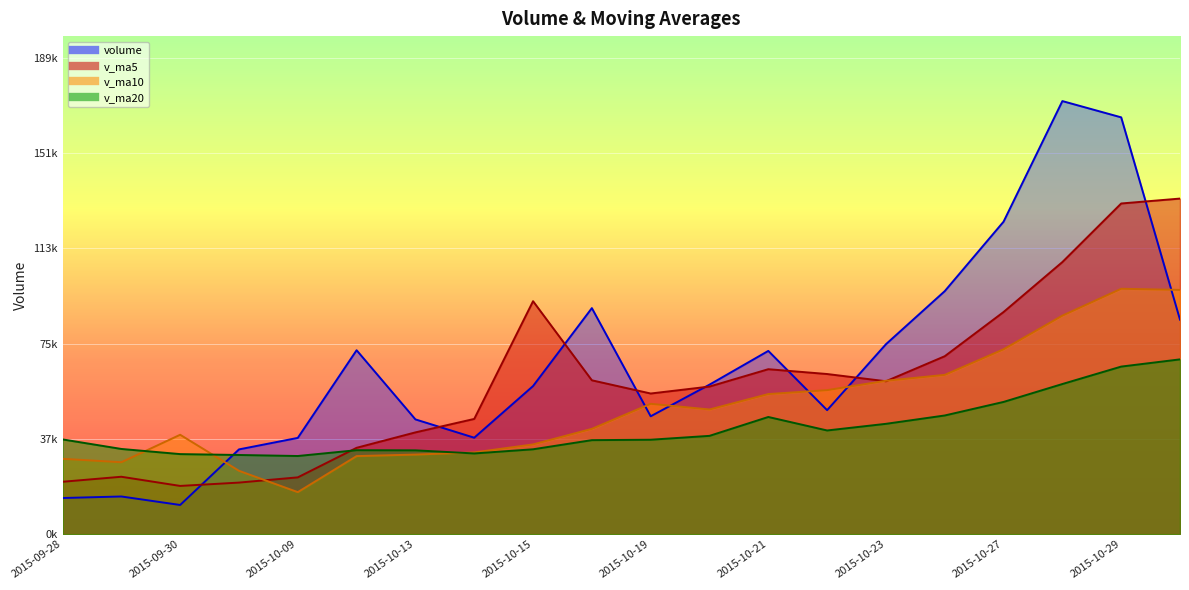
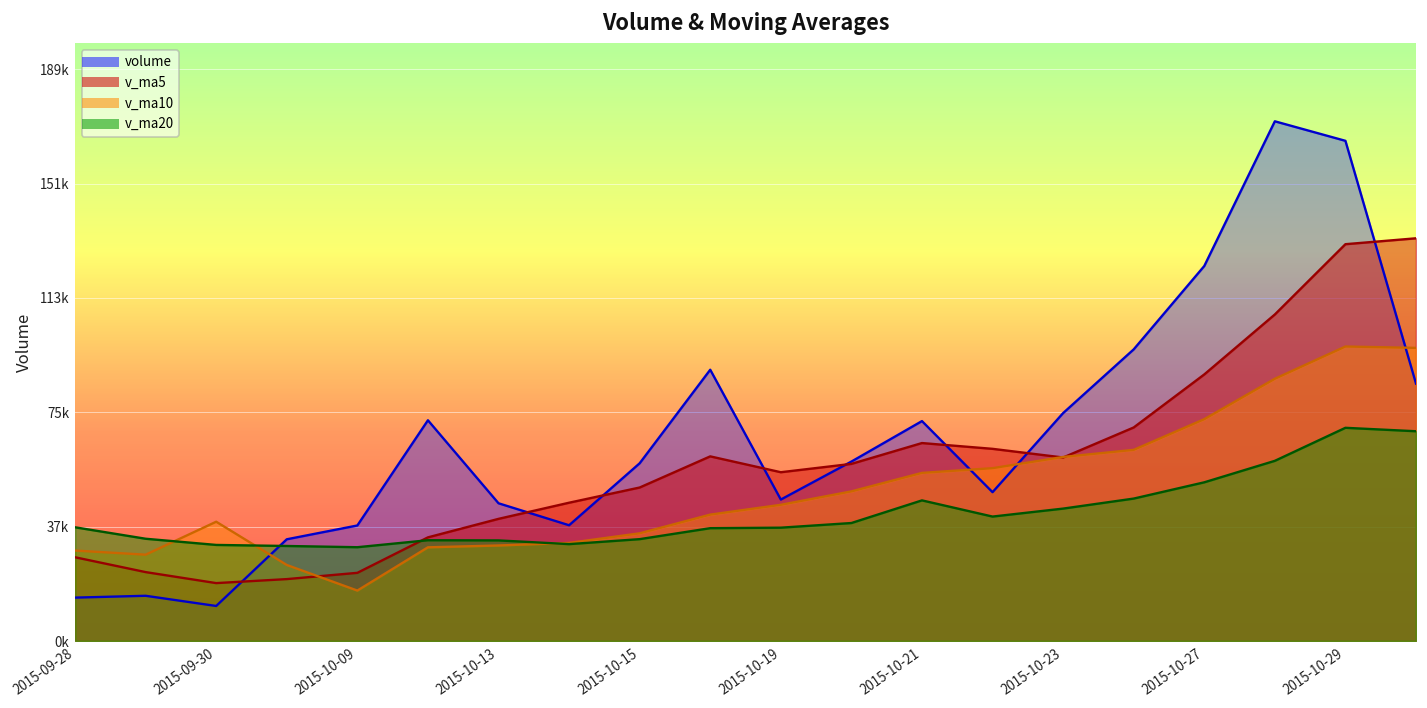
v_ma5, 2015-09-28: 21000 -> 28000
v_ma5, 2015-10-15: 93000 -> 51000
v_ma10, 2015-10-19: 52000 -> 45000
v_ma20, 2015-10-29: 67000 -> 71000
